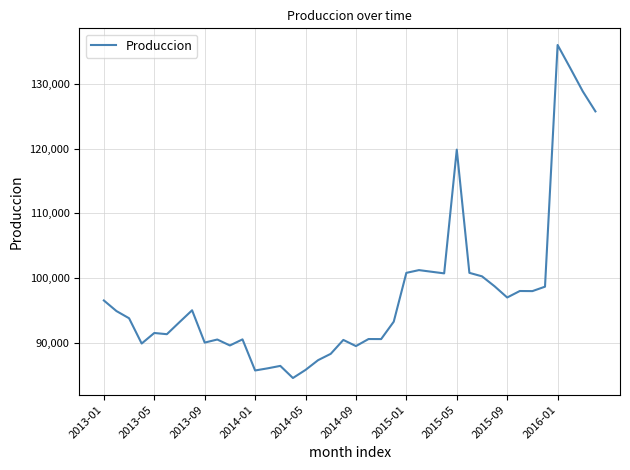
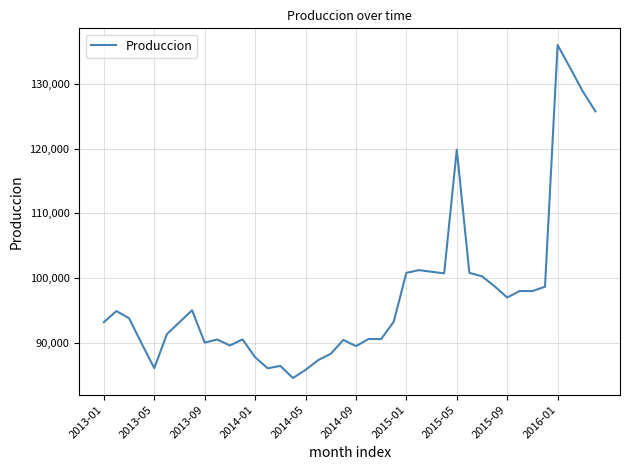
2013-01: 97,000 -> 93,000
2013-05: 92,000 -> 86,000
2014-01: 86,000 -> 88,000
